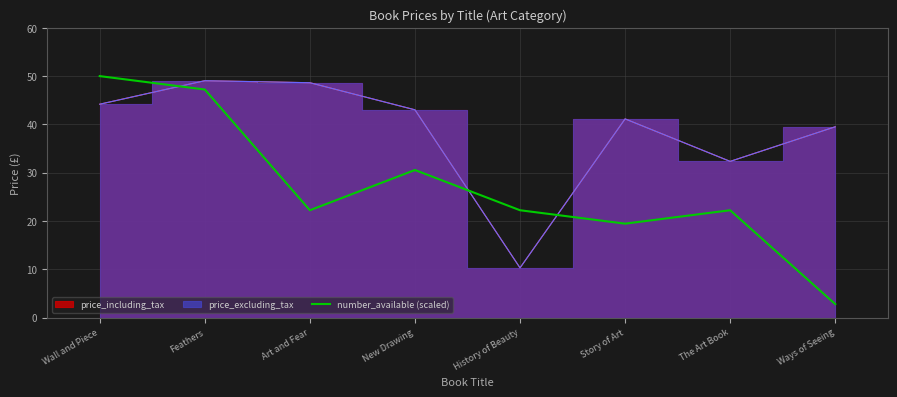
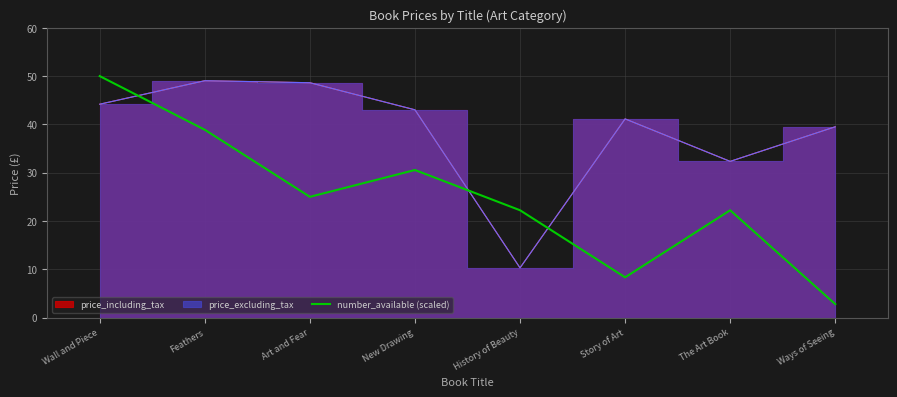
number_available (scaled), Feathers: 47 -> 39
number_available (scaled), Art and Fear: 22 -> 25
number_available (scaled), Story of Art: 19 -> 8
